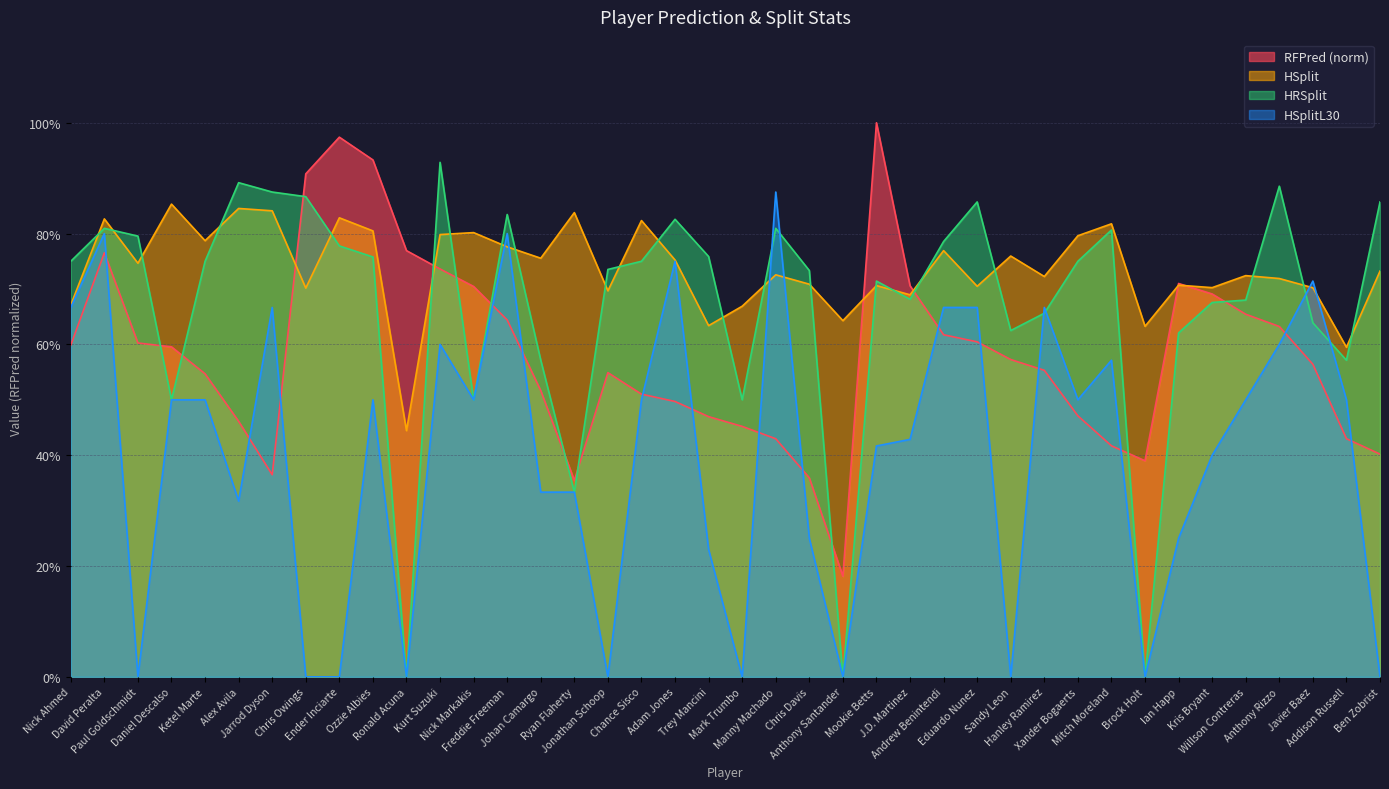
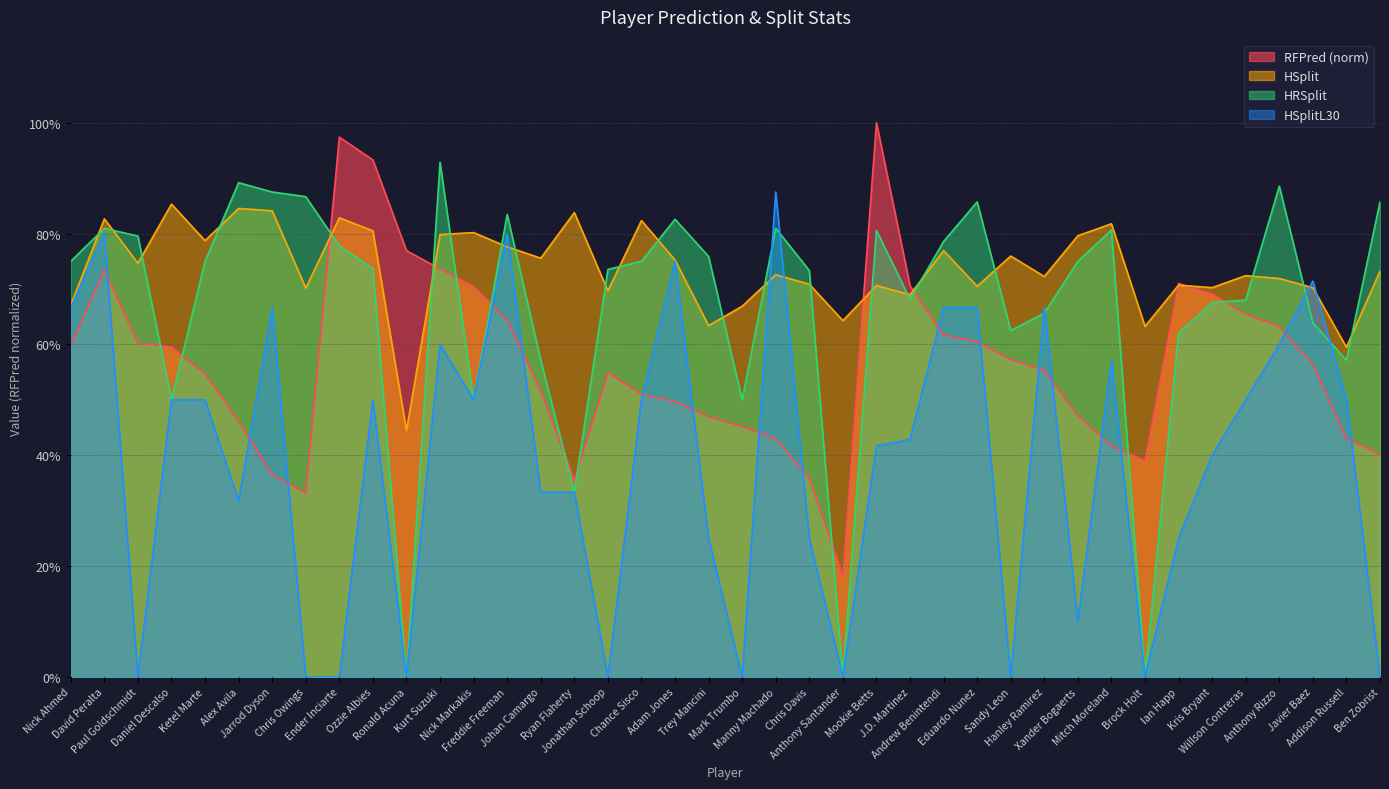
RFPred (norm), David Peralta: 77% -> 73%
RFPred (norm), Chris Owings: 91% -> 33%
HRSplit, Ozzie Albies: 76% -> 74%
HSplitL30, Trey Mancini: 23% -> 25%
HRSplit, Mookie Betts: 71% -> 81%
HSplitL30, Xander Bogaerts: 50% -> 10%
